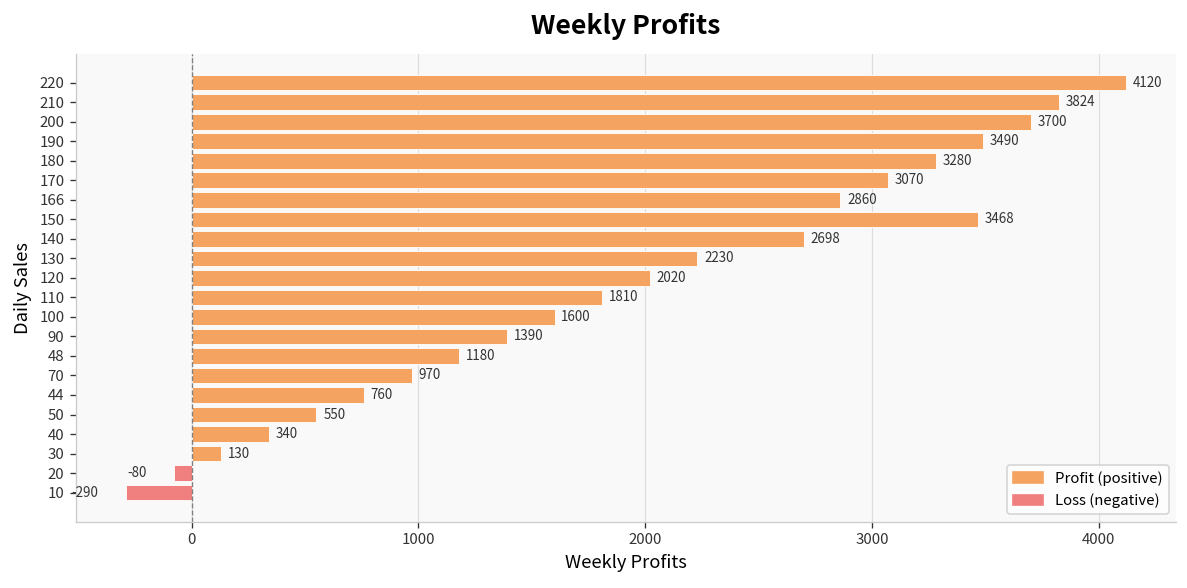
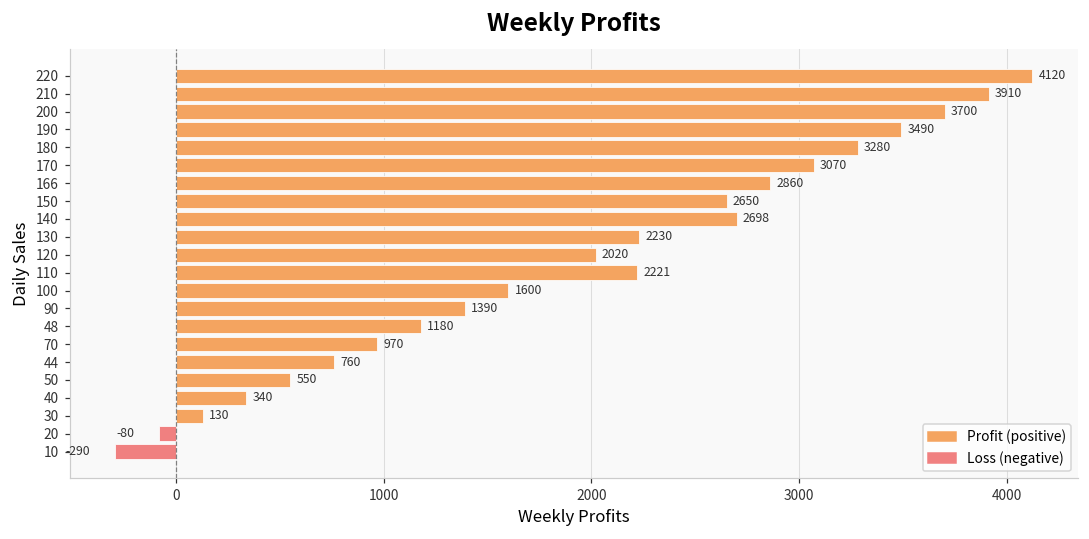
210: 3824 -> 3910
150: 3468 -> 2650
110: 1810 -> 2221
